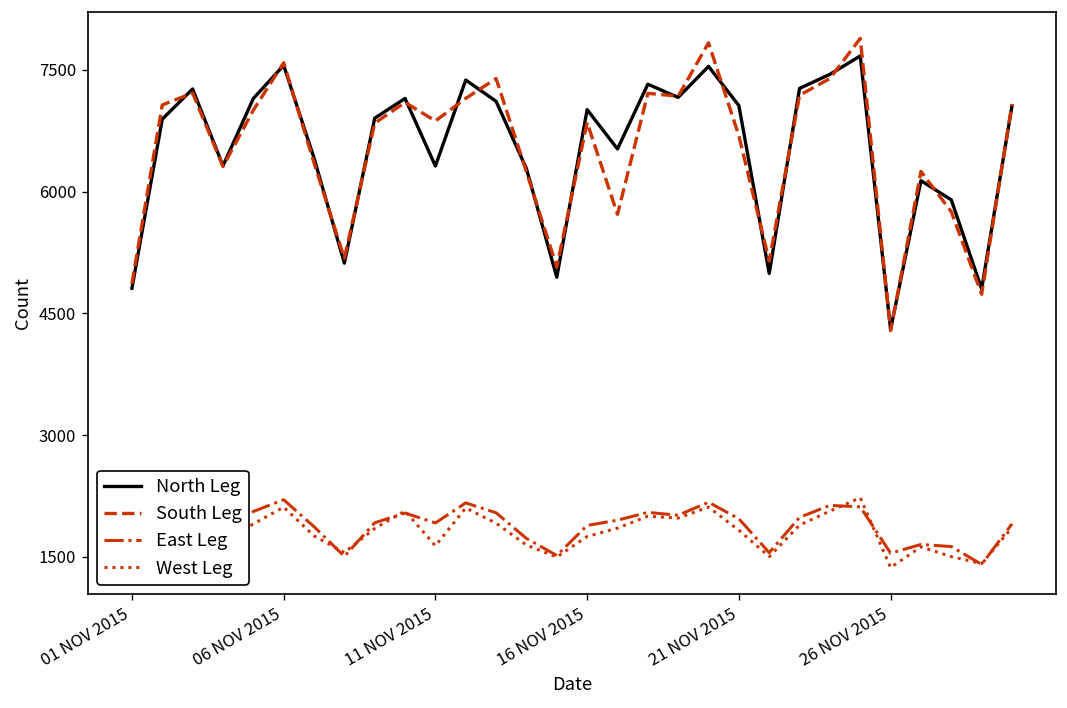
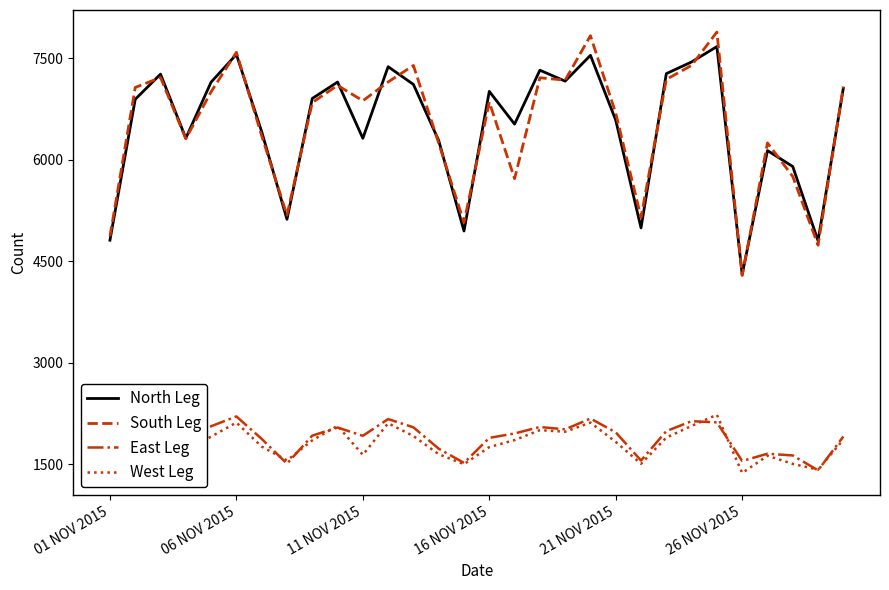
North Leg, 21 NOV 2015: 7100 -> 6600
